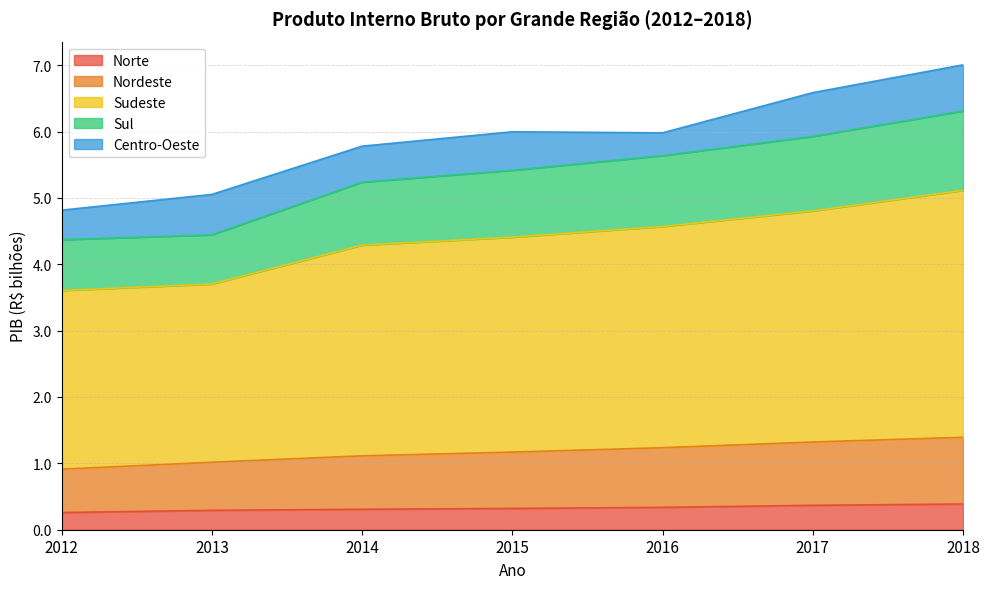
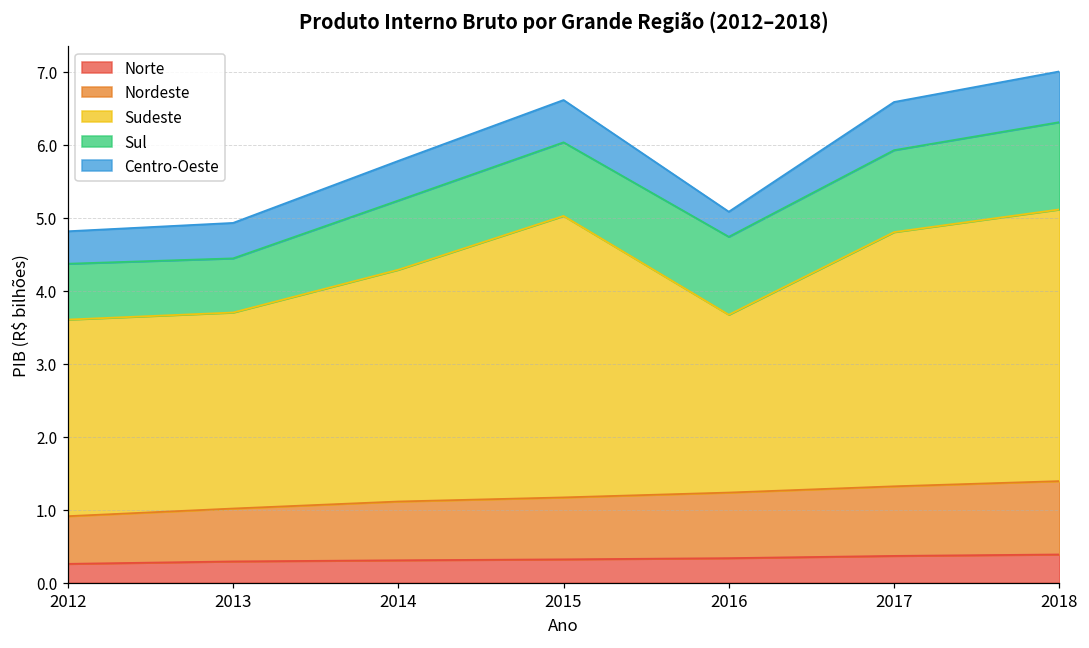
Centro-Oeste, 2013: 0.6 -> 0.5
Sudeste, 2015: 3.2 -> 3.9
Sudeste, 2016: 3.3 -> 2.4
